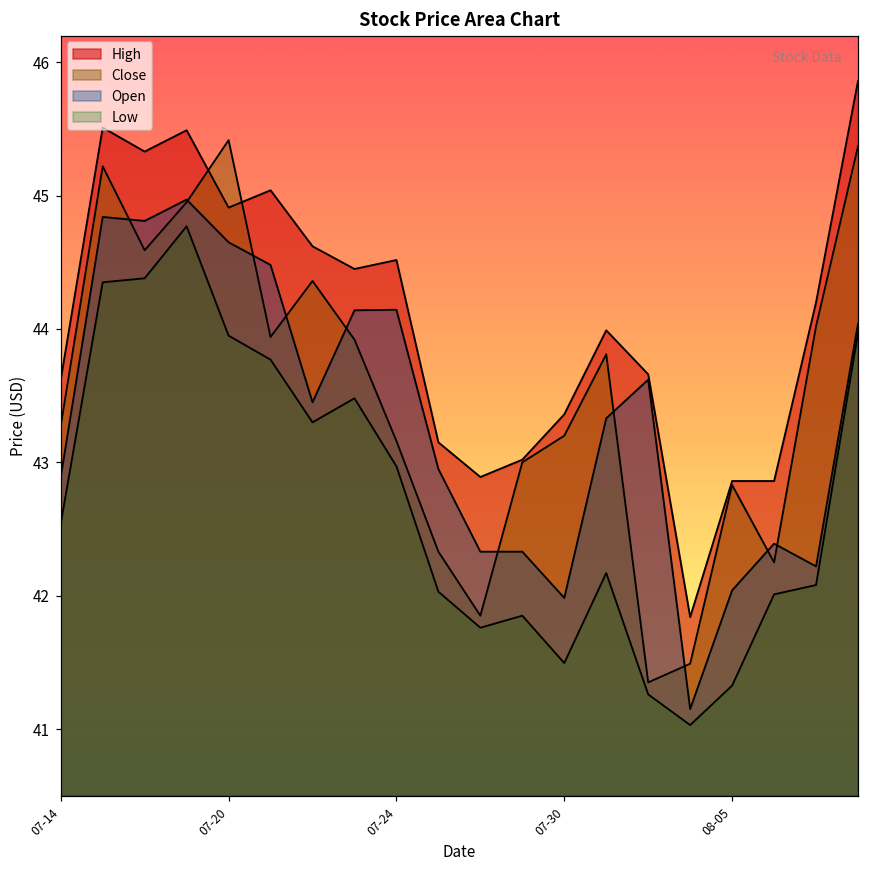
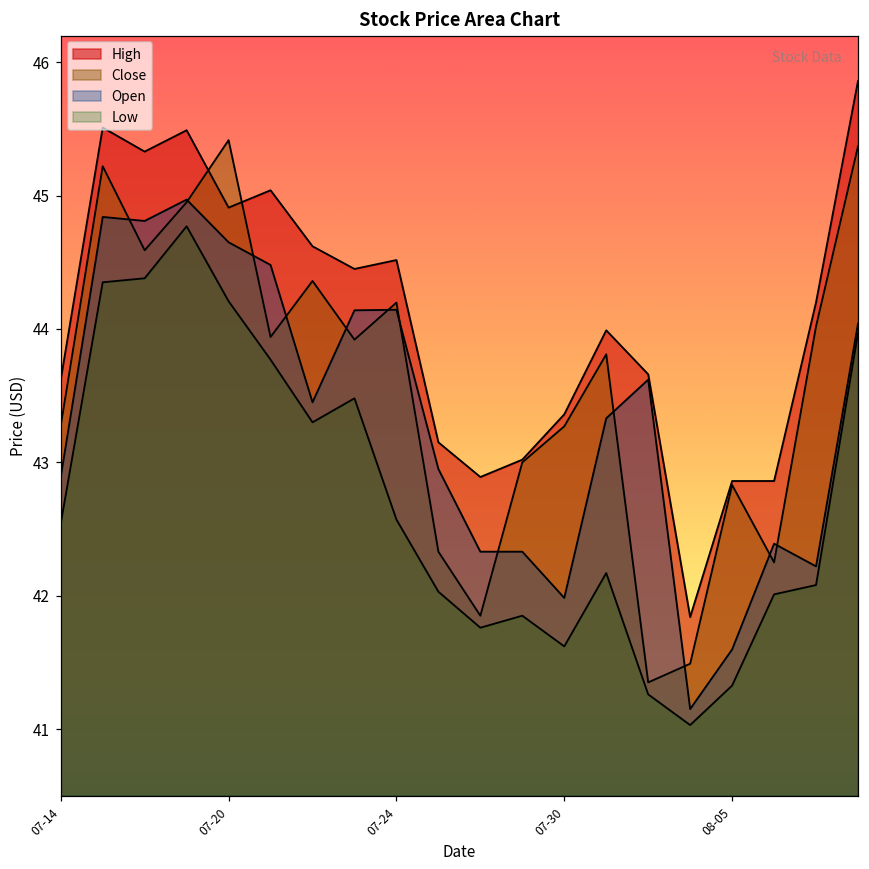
Low, 07-20: 43.95 -> 44.21
Close, 07-24: 43.16 -> 44.20
Low, 07-24: 42.97 -> 42.57
Close, 07-30: 43.20 -> 43.27
Low, 07-30: 41.49 -> 41.62
Open, 08-05: 42.04 -> 41.60
